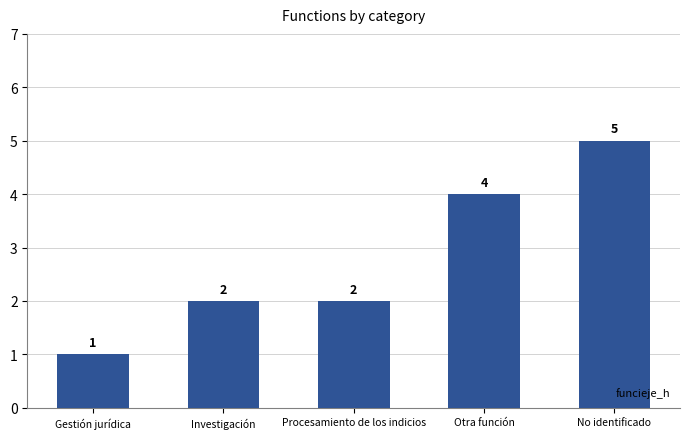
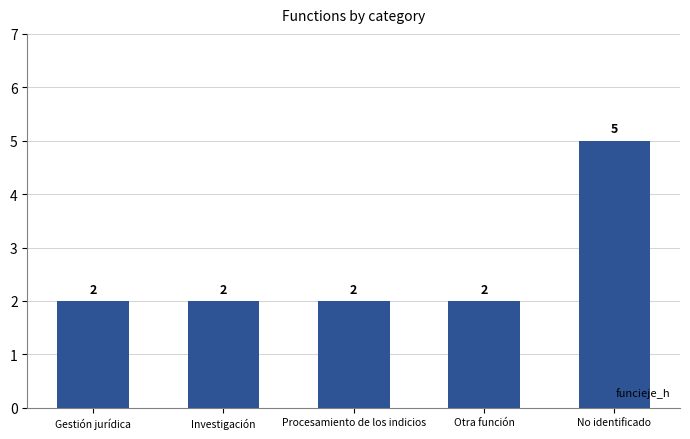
Gestión jurídica: 1 -> 2
Otra función: 4 -> 2
